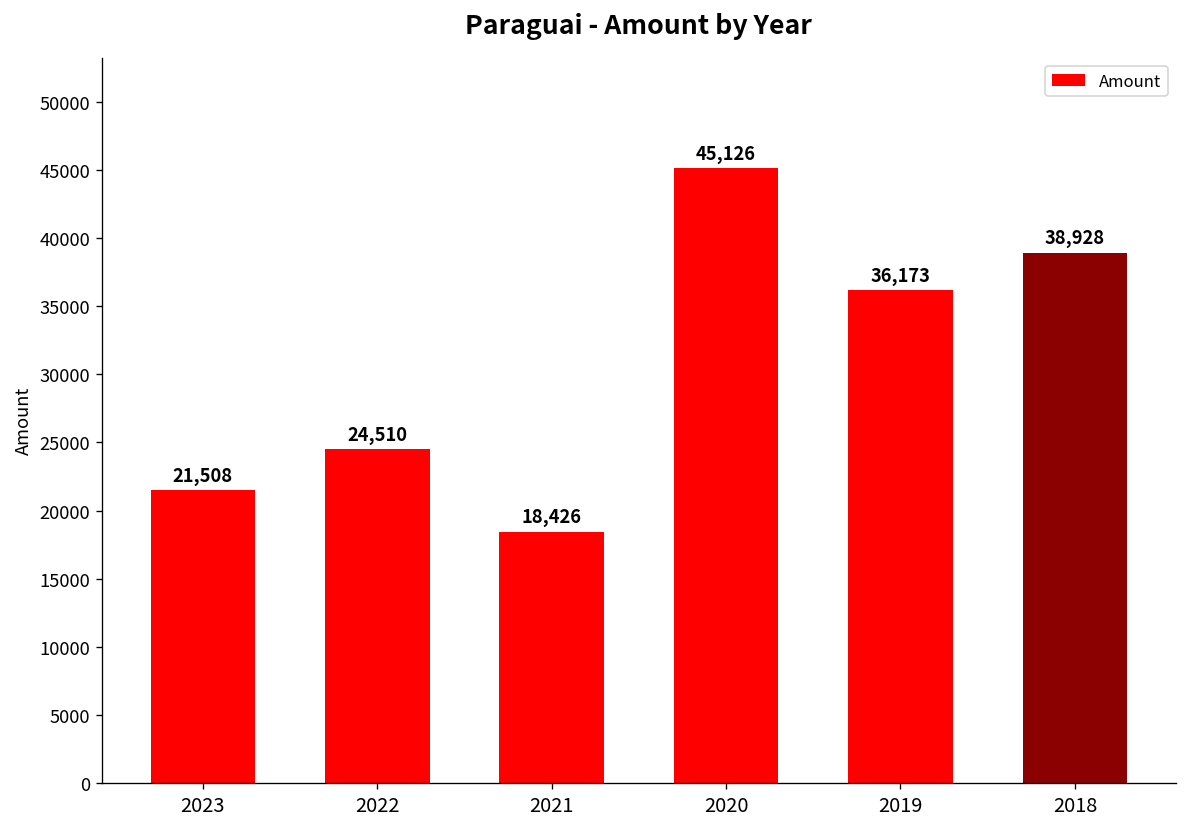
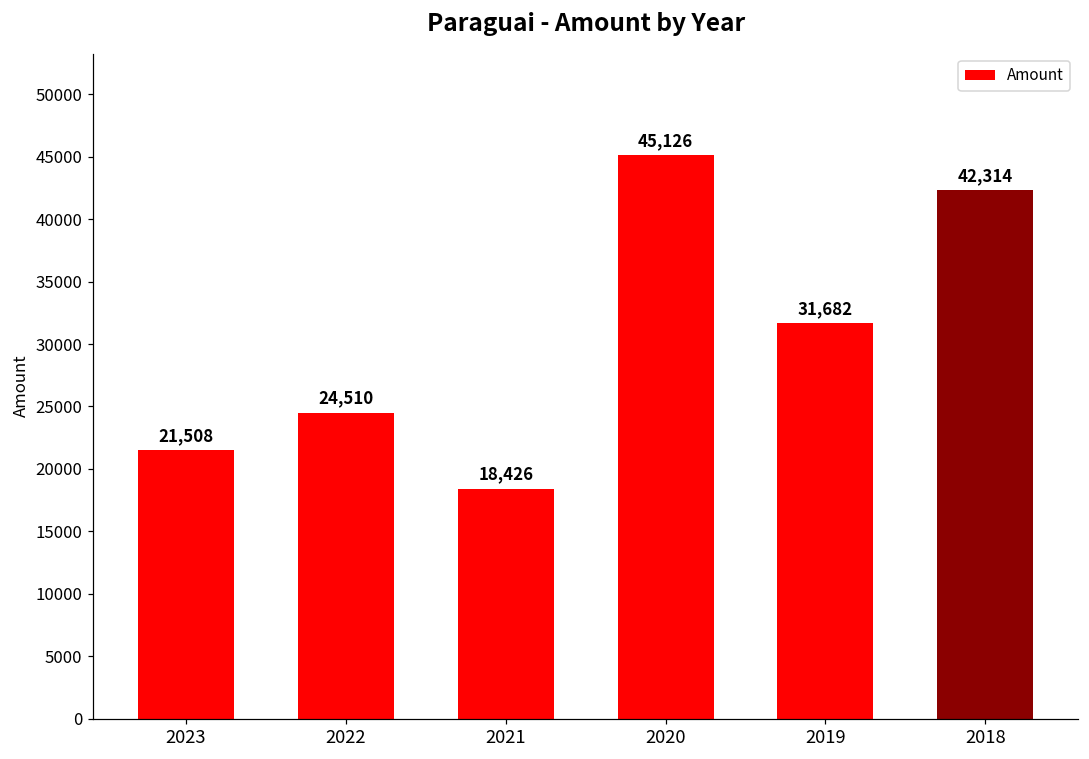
2019: 36,173 -> 31,682
2018: 38,928 -> 42,314
